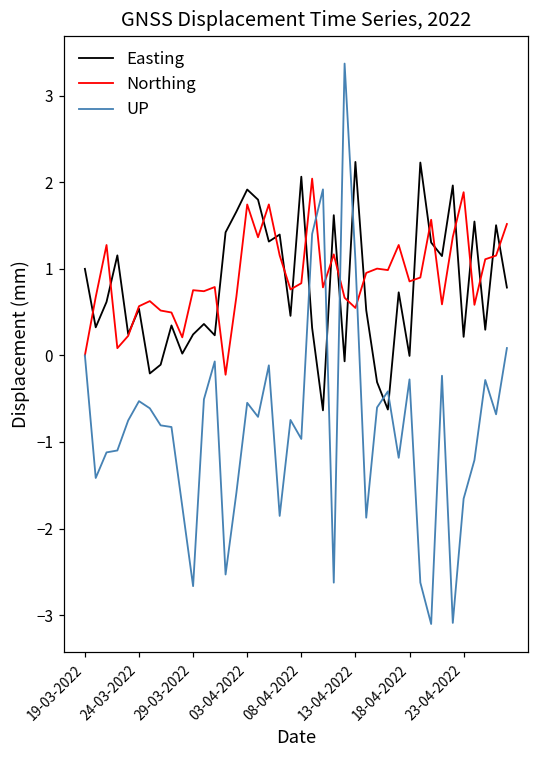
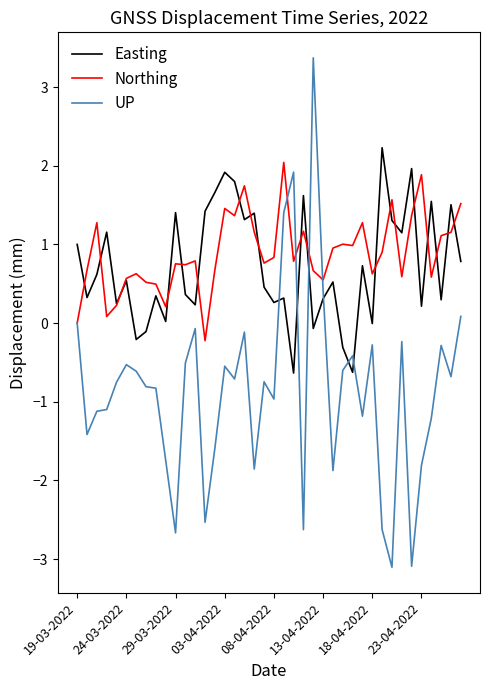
Easting, 29-03-2022: 0.2 -> 1.4
Northing, 03-04-2022: 1.7 -> 1.5
Easting, 08-04-2022: 2.1 -> 0.3
Easting, 13-04-2022: 2.2 -> 0.3
UP, 13-04-2022: 1.1 -> 0.4
Northing, 18-04-2022: 0.9 -> 0.6
UP, 23-04-2022: -1.7 -> -1.8
